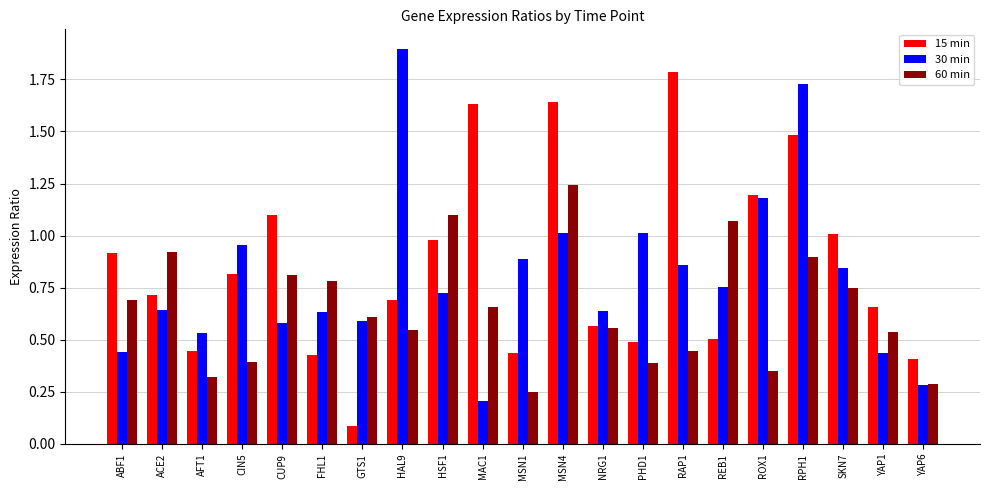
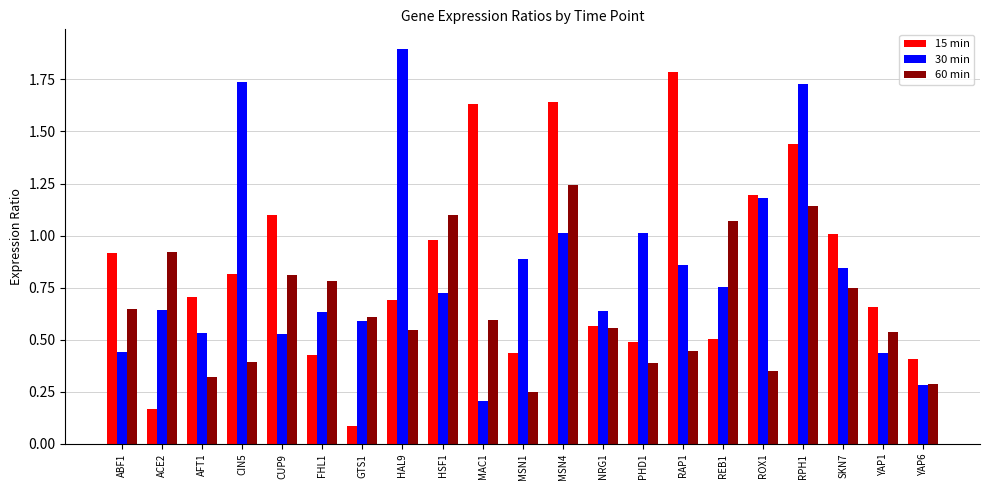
60 min, ABF1: 0.69 -> 0.65
15 min, ACE2: 0.72 -> 0.17
15 min, AFT1: 0.44 -> 0.70
30 min, CIN5: 0.96 -> 1.74
30 min, CUP9: 0.58 -> 0.53
60 min, MAC1: 0.66 -> 0.59
15 min, RPH1: 1.48 -> 1.44
60 min, RPH1: 0.90 -> 1.14
